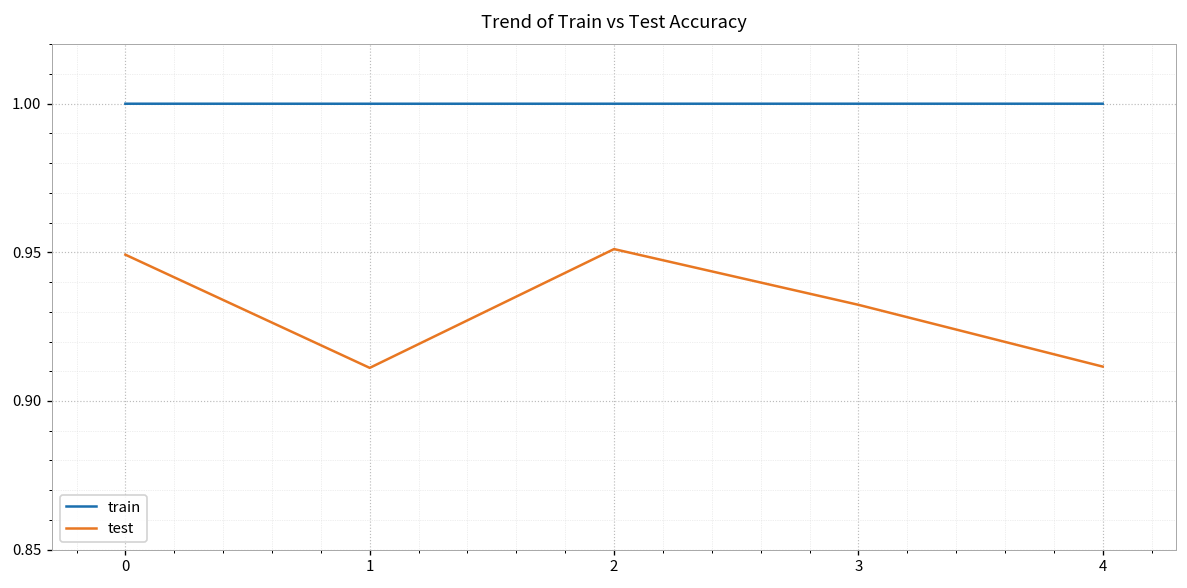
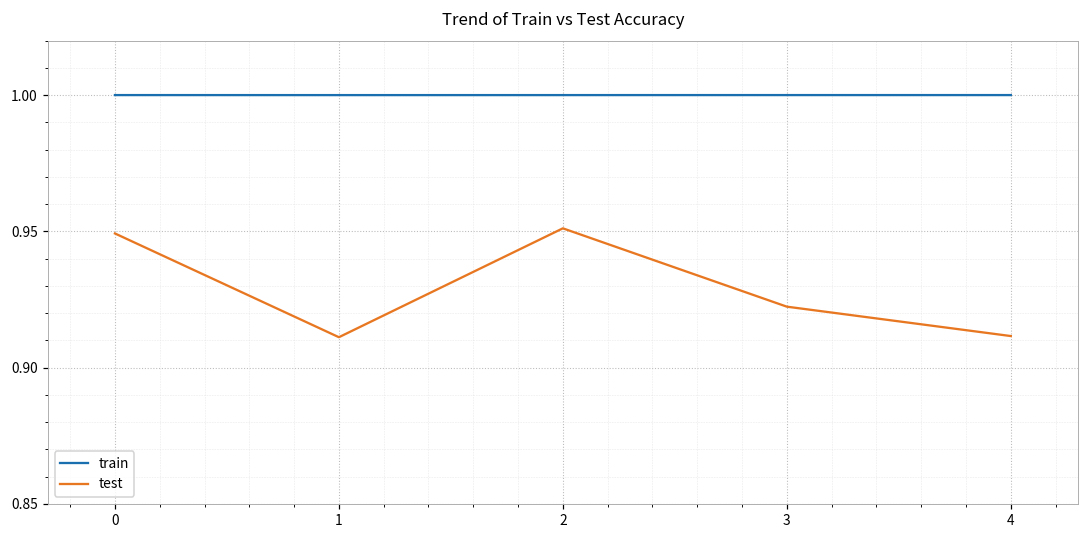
test, 3: 0.932 -> 0.922
